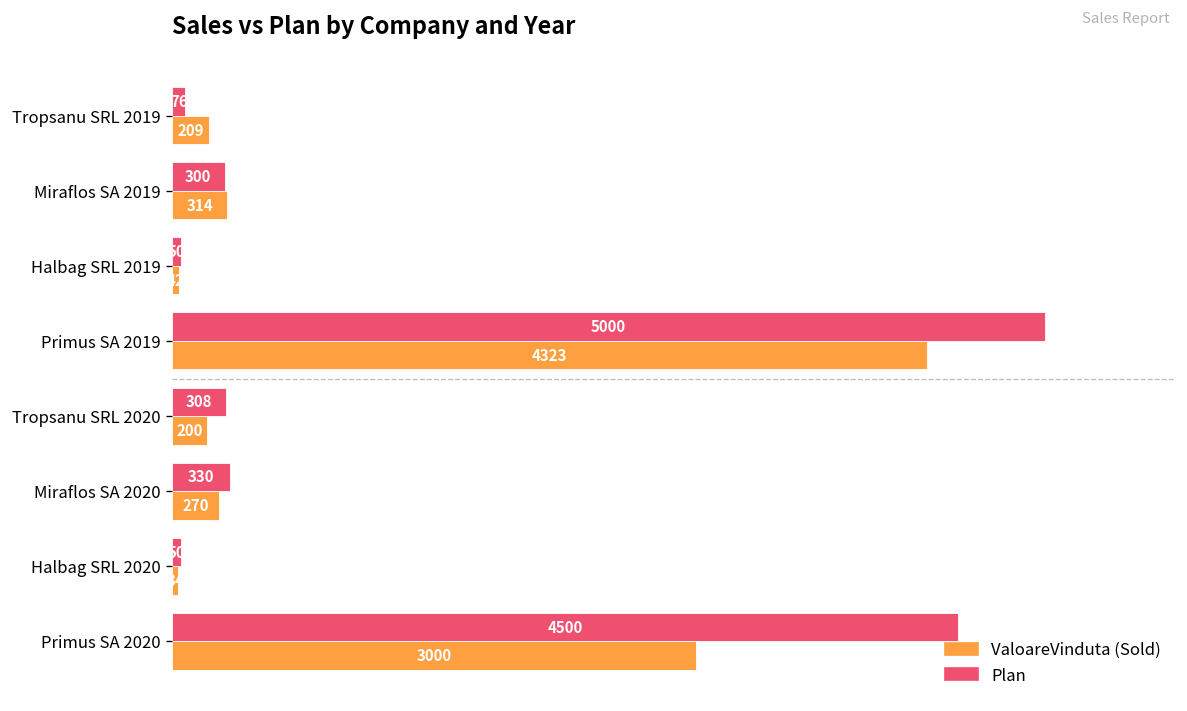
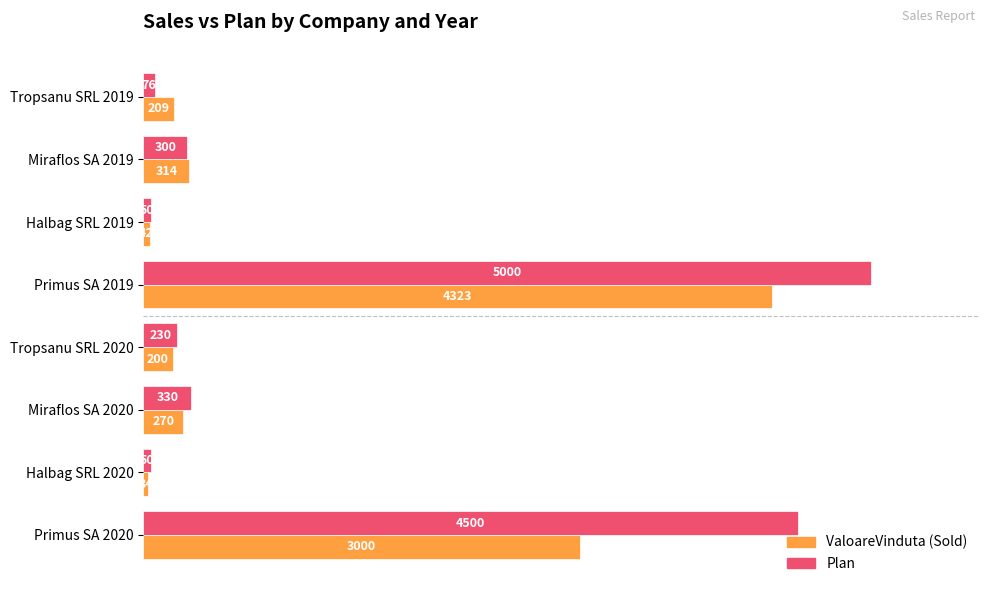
Plan, Tropsanu SRL 2020: 308 -> 230
